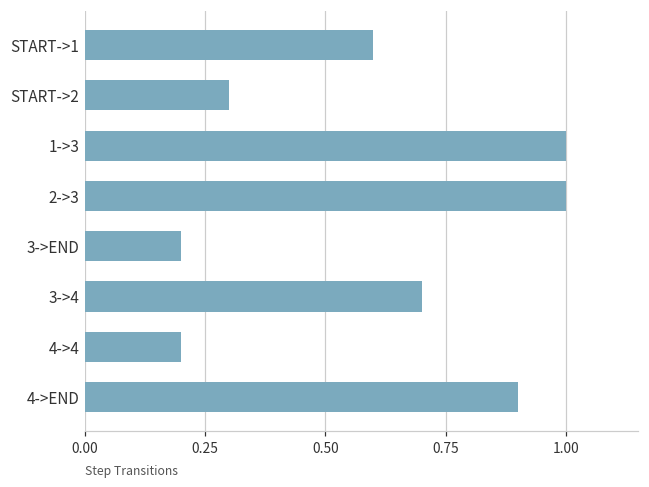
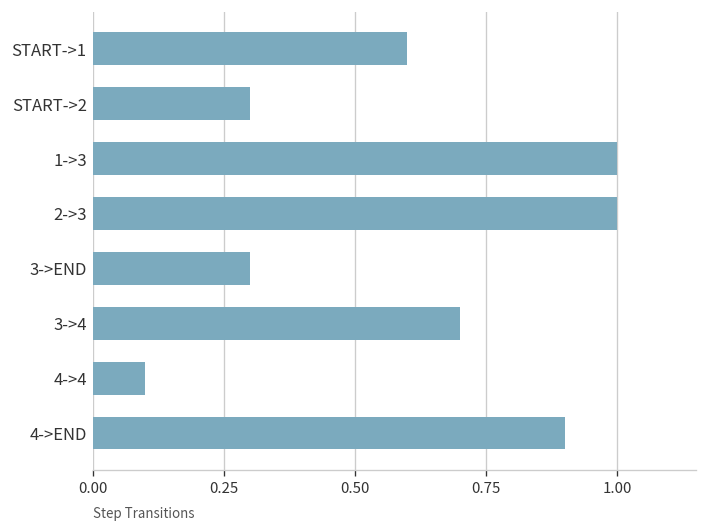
3->END: 0.2 -> 0.3
4->4: 0.2 -> 0.1
